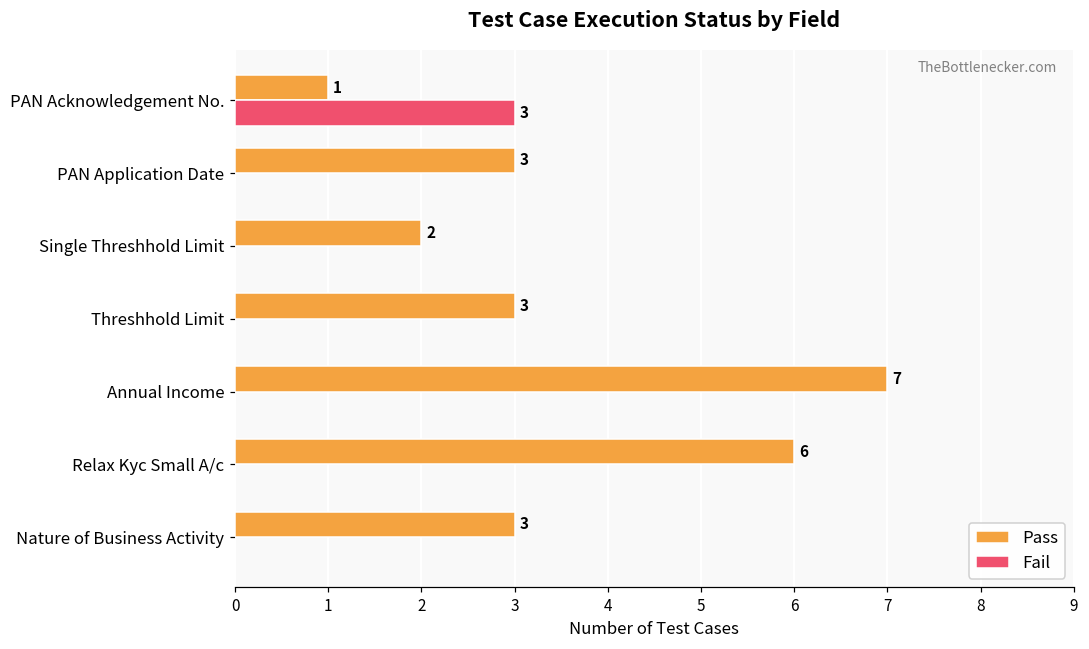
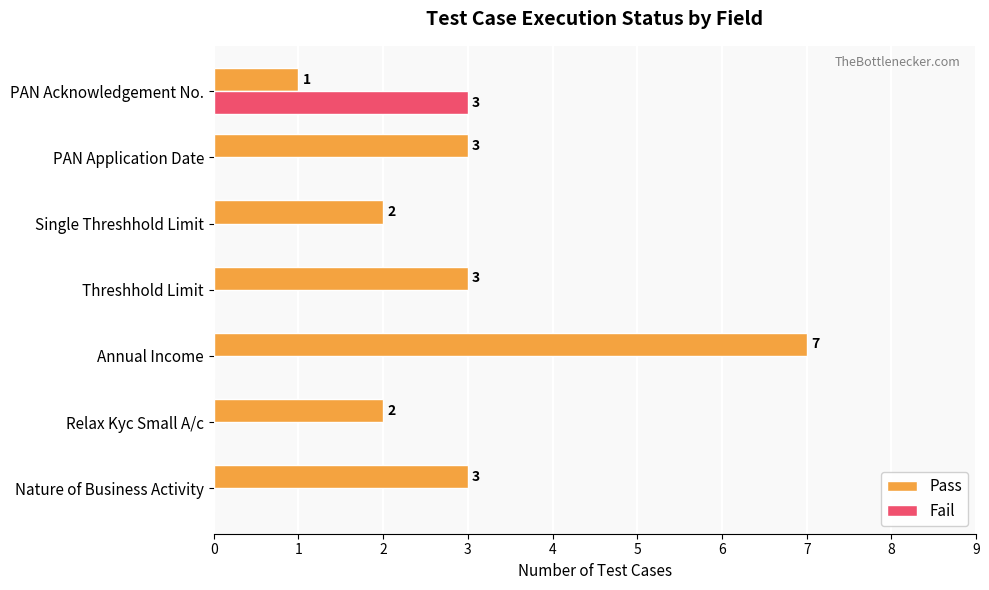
Pass, Relax Kyc Small A/c: 6 -> 2
